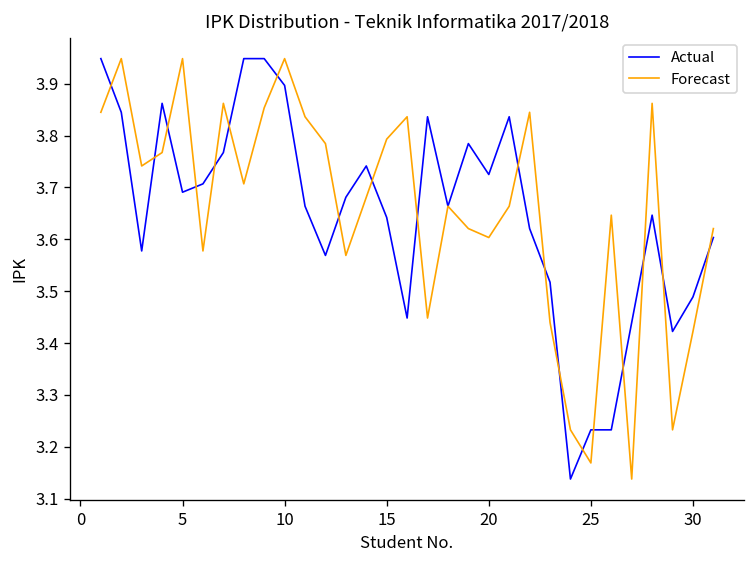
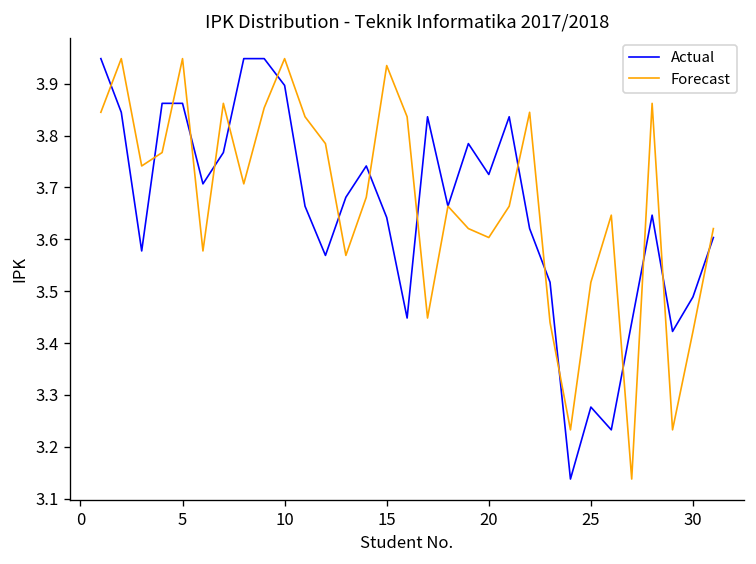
Actual, 5: 3.69 -> 3.86
Forecast, 15: 3.79 -> 3.93
Actual, 25: 3.23 -> 3.28
Forecast, 25: 3.17 -> 3.52
